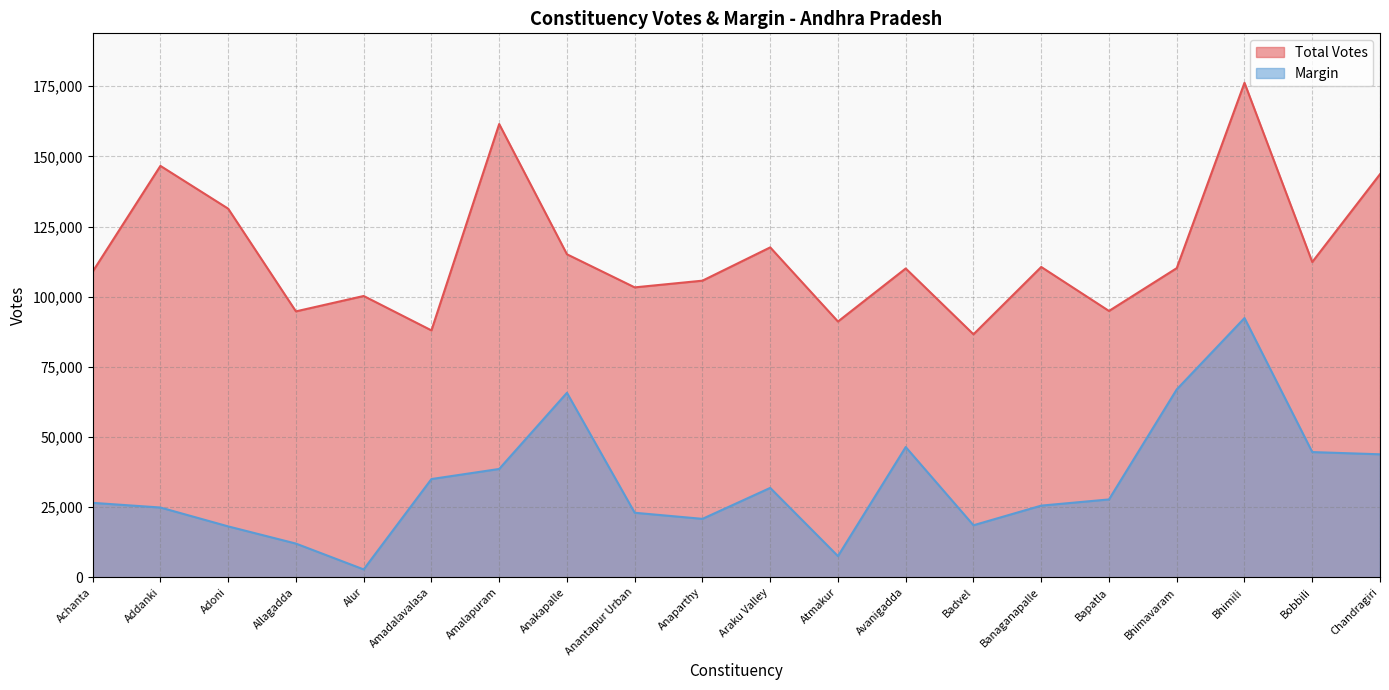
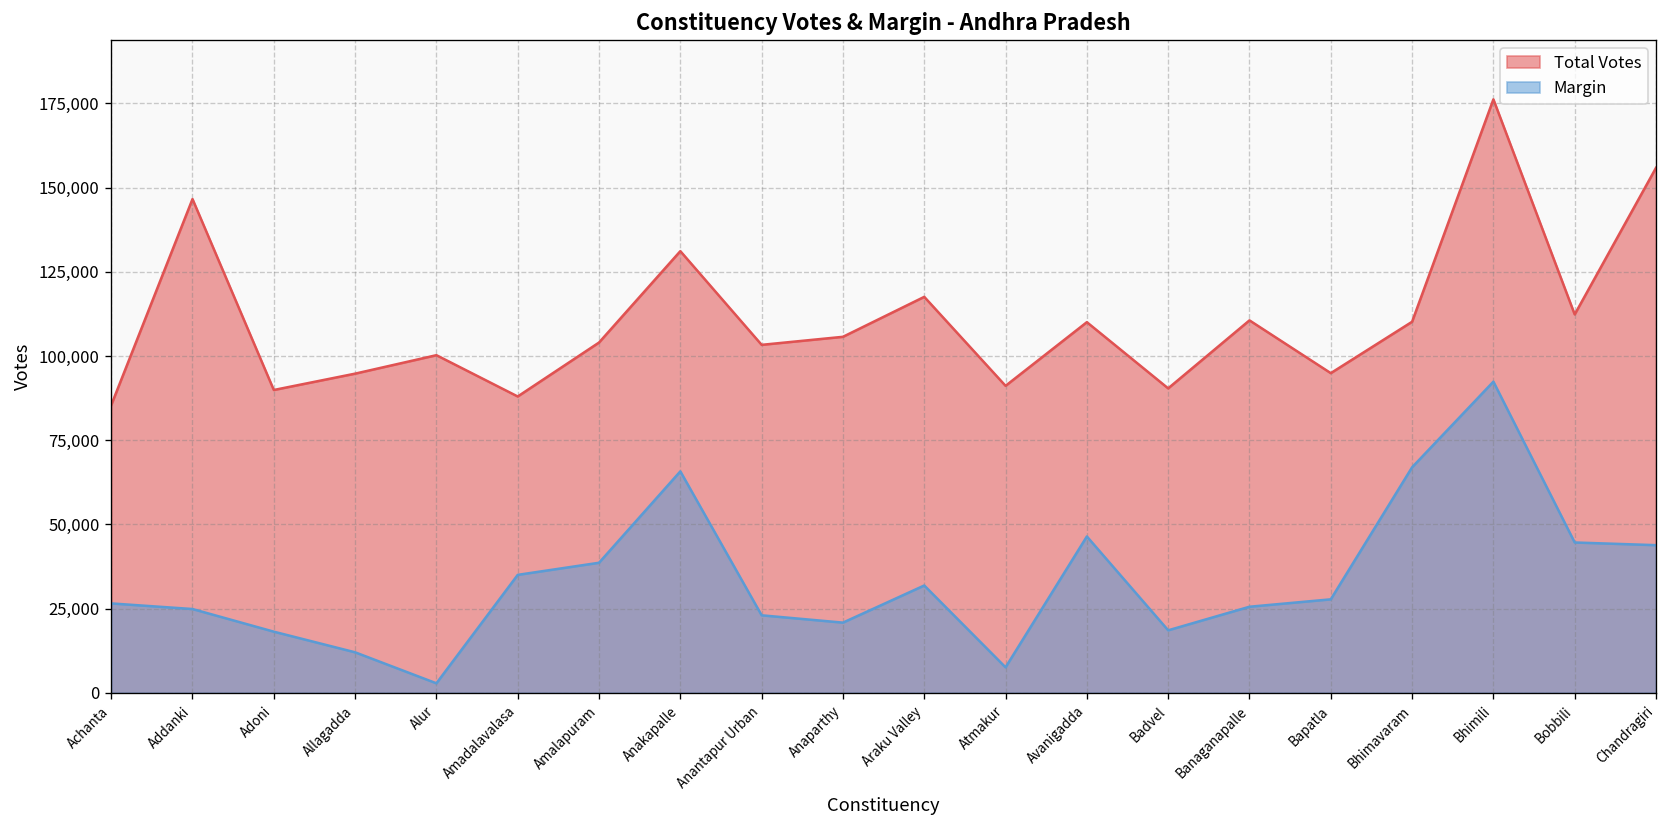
Total Votes, Achanta: 109,000 -> 85,000
Total Votes, Adoni: 131,000 -> 90,000
Total Votes, Amalapuram: 162,000 -> 104,000
Total Votes, Anakapalle: 115,000 -> 131,000
Total Votes, Badvel: 87,000 -> 90,000
Total Votes, Chandragiri: 144,000 -> 156,000
